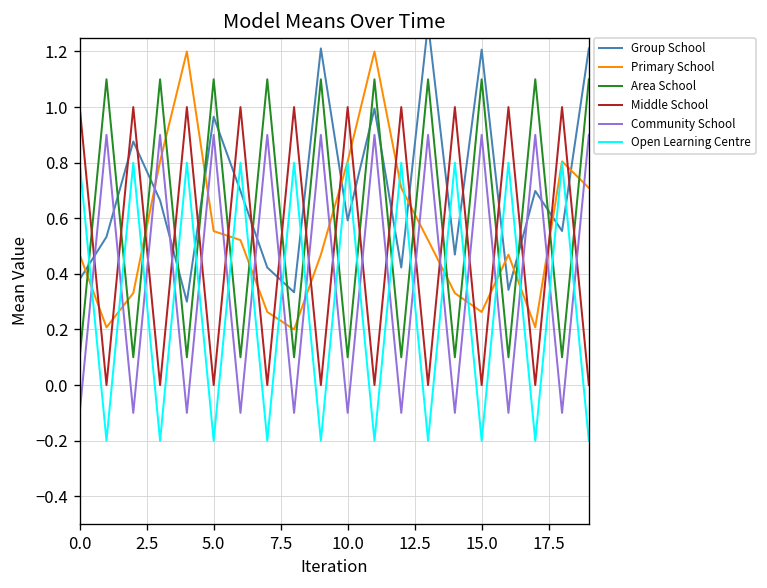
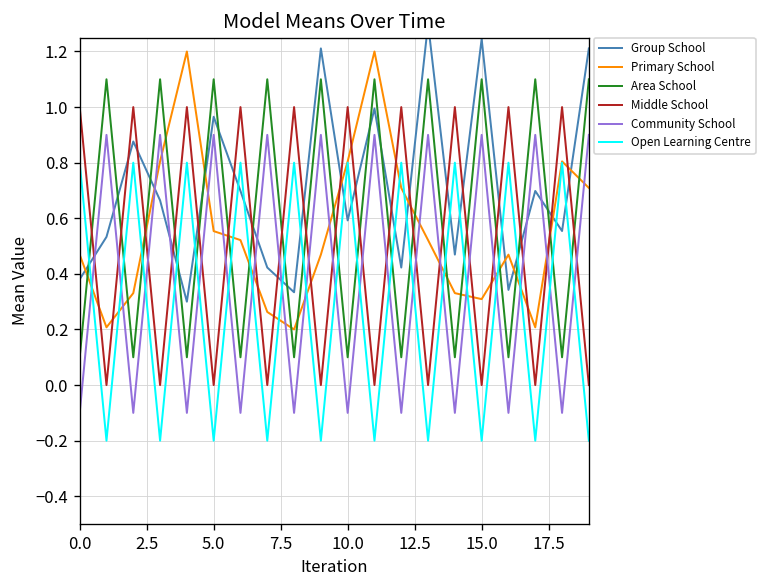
Group School, 15.0: 1.21 -> 1.24
Primary School, 15.0: 0.26 -> 0.31
